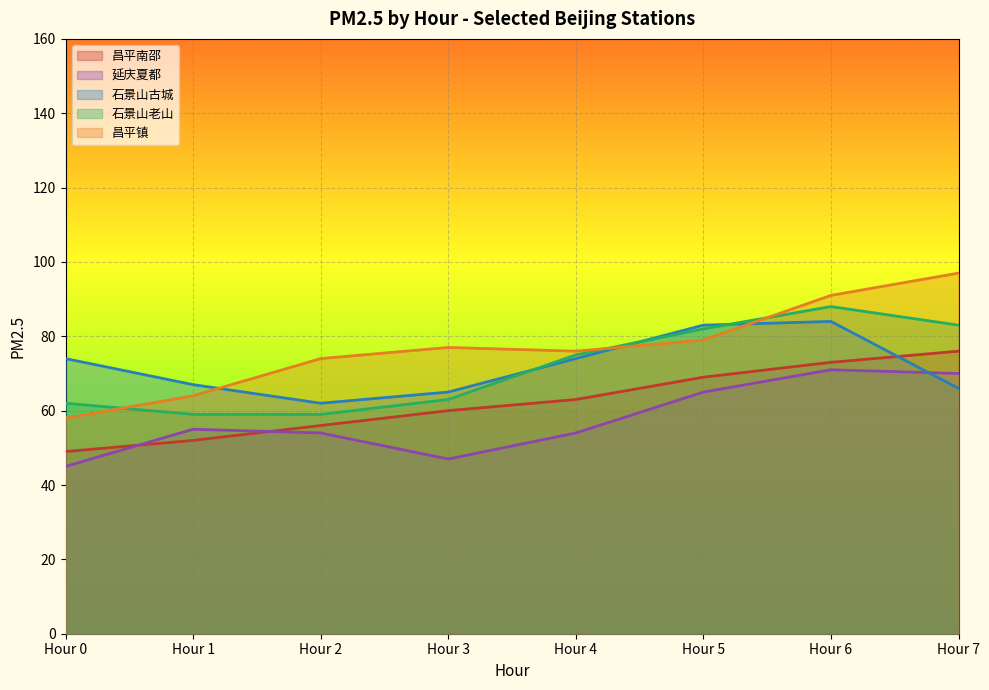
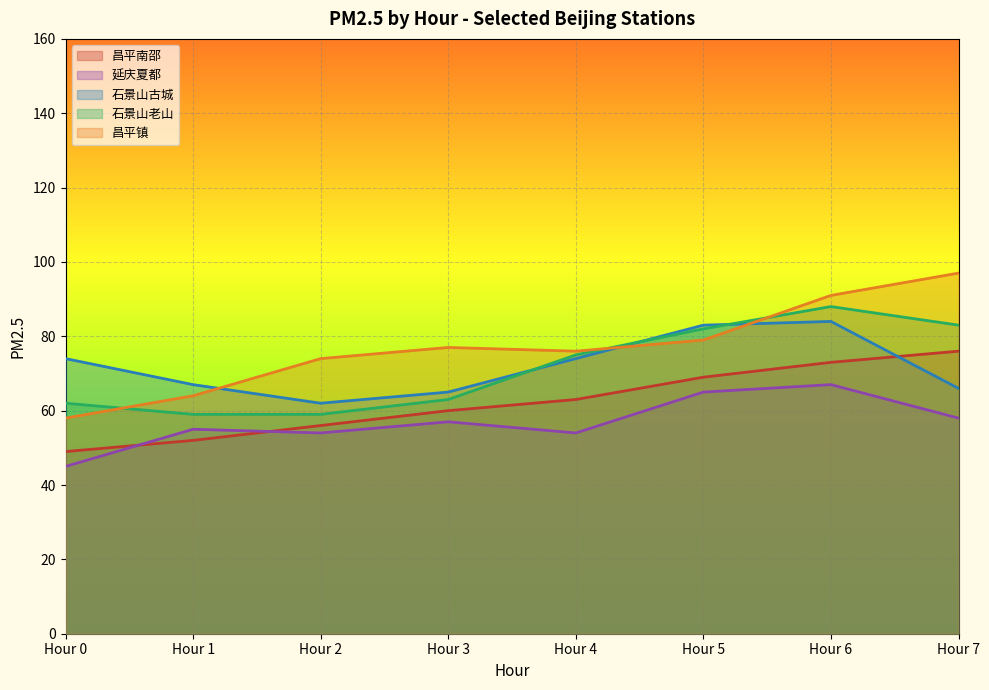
延庆夏都, Hour 3: 47 -> 57
延庆夏都, Hour 6: 71 -> 67
延庆夏都, Hour 7: 70 -> 58
